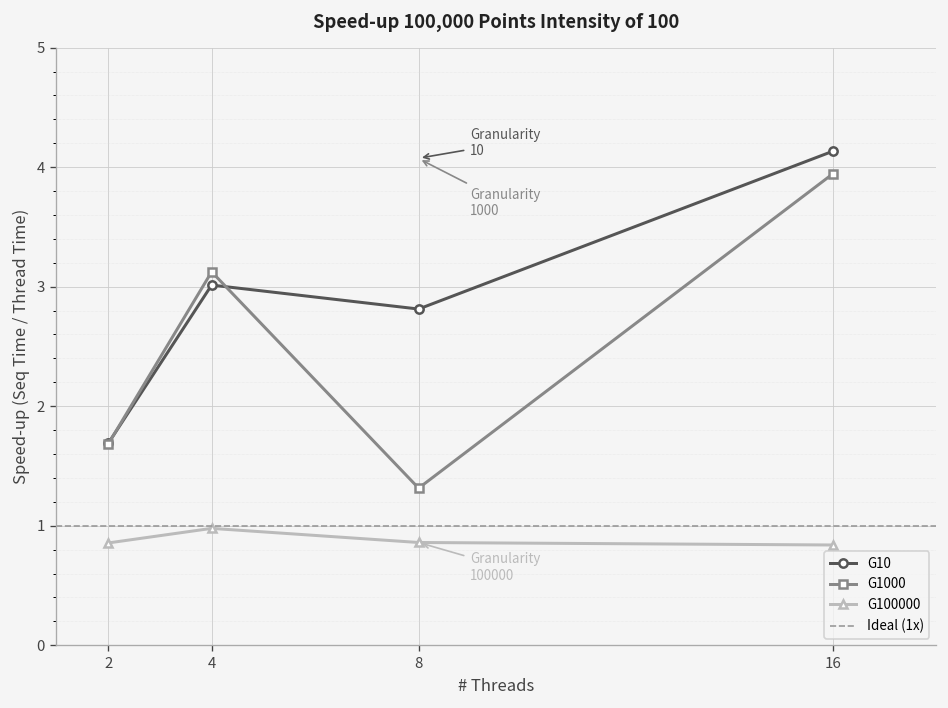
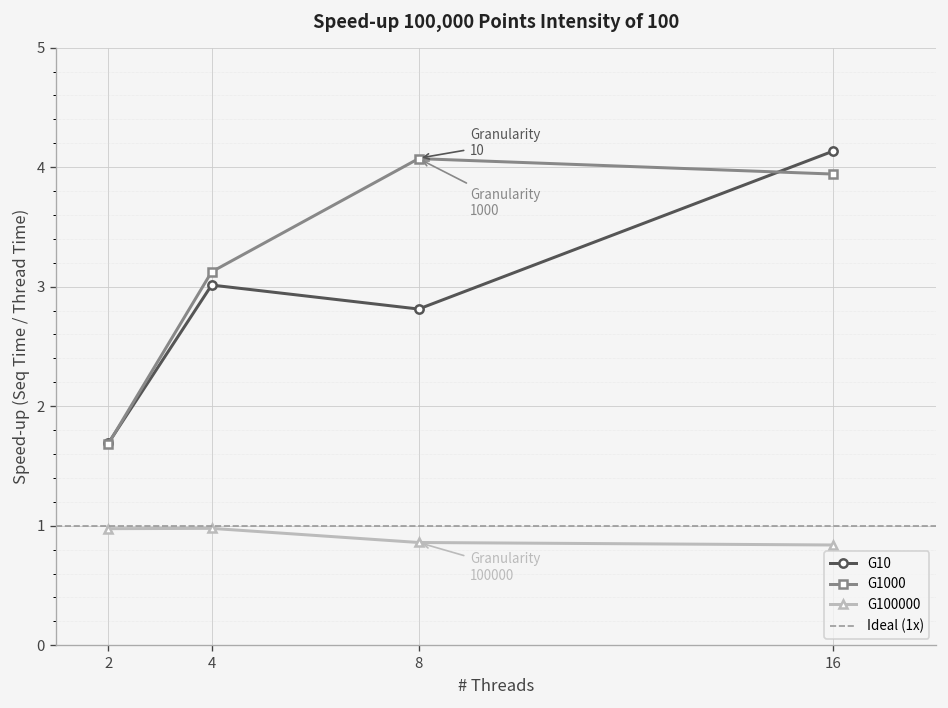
G100000, 2: 0.9 -> 1.0
G1000, 8: 1.3 -> 4.1
